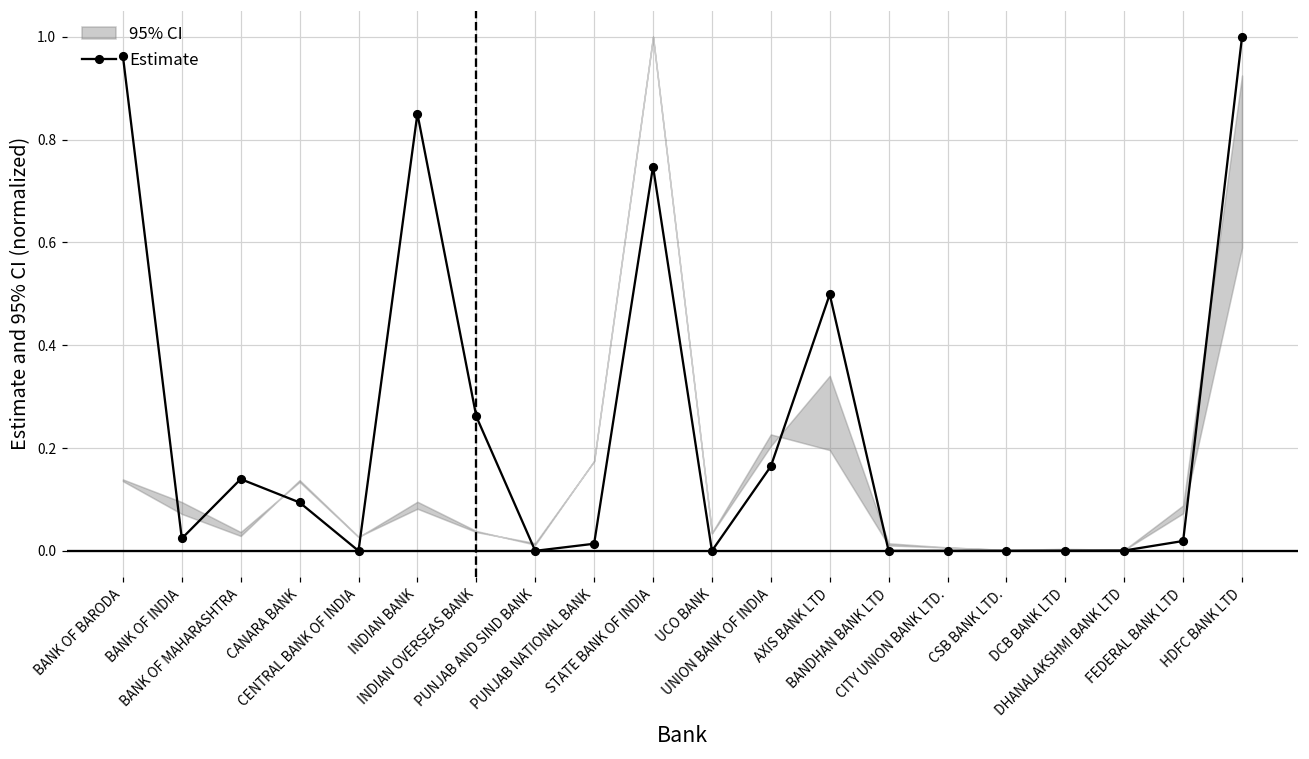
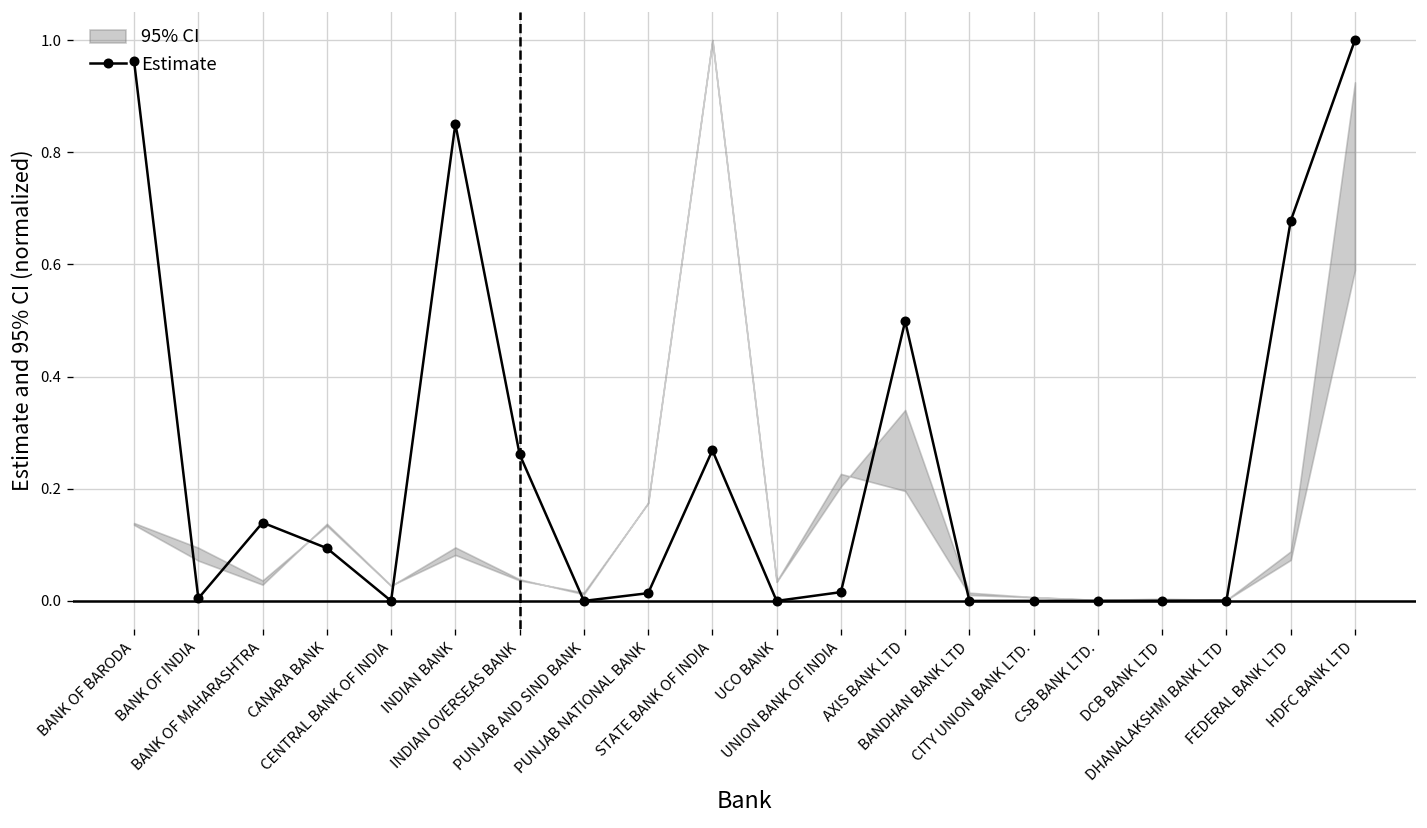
Estimate, BANK OF INDIA: 0.02 -> 0.00
Estimate, STATE BANK OF INDIA: 0.75 -> 0.27
Estimate, UNION BANK OF INDIA: 0.16 -> 0.02
Estimate, FEDERAL BANK LTD: 0.02 -> 0.68
